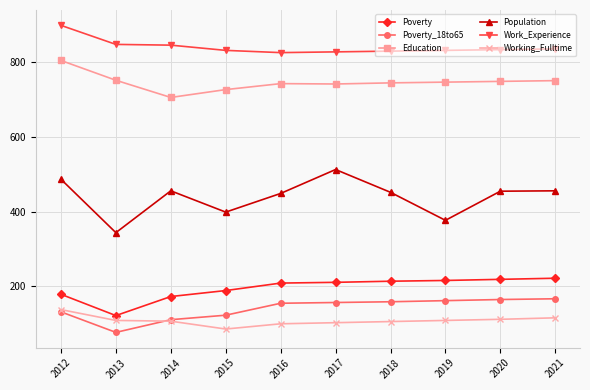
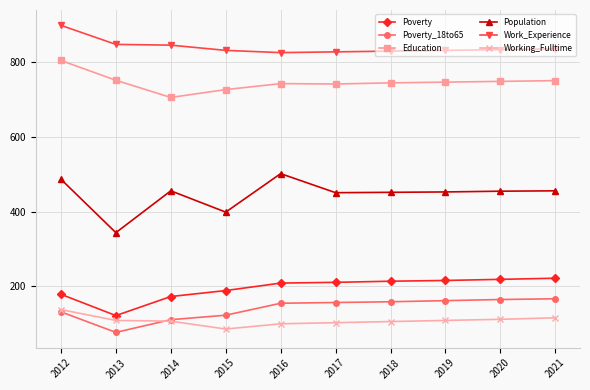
Population, 2016: 450 -> 500
Population, 2017: 510 -> 450
Population, 2019: 380 -> 450
